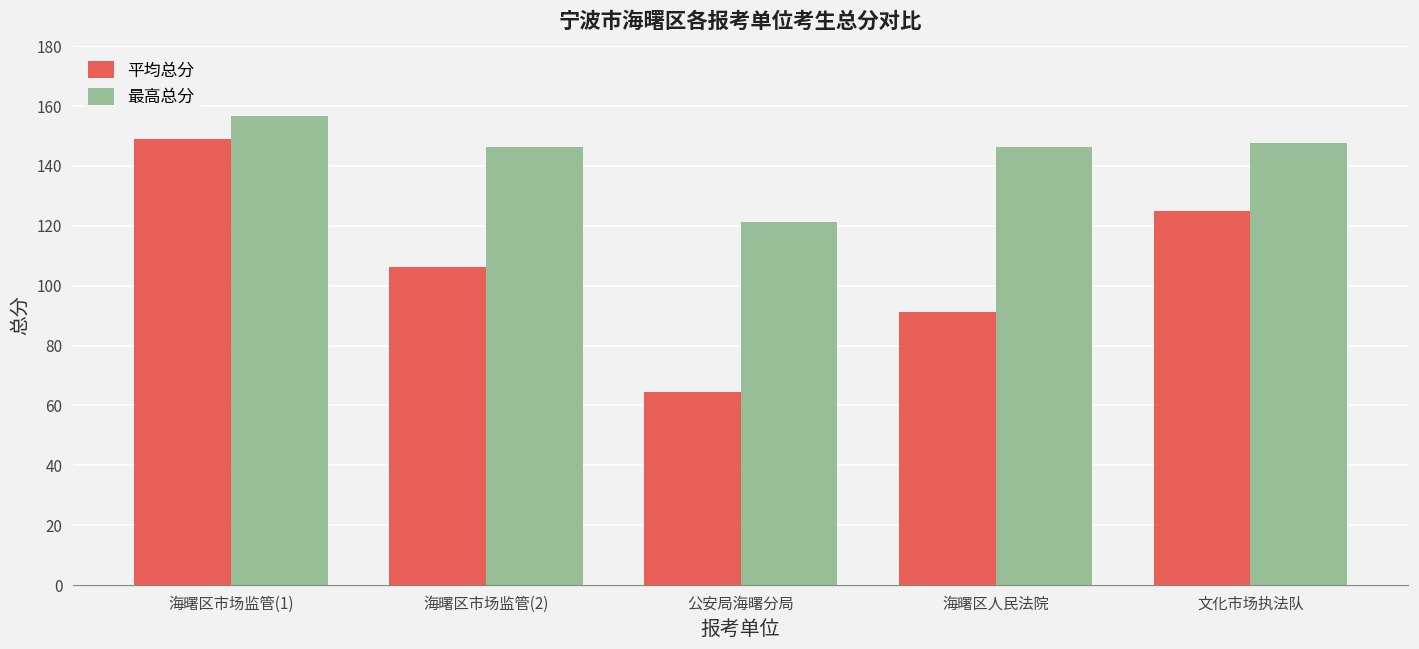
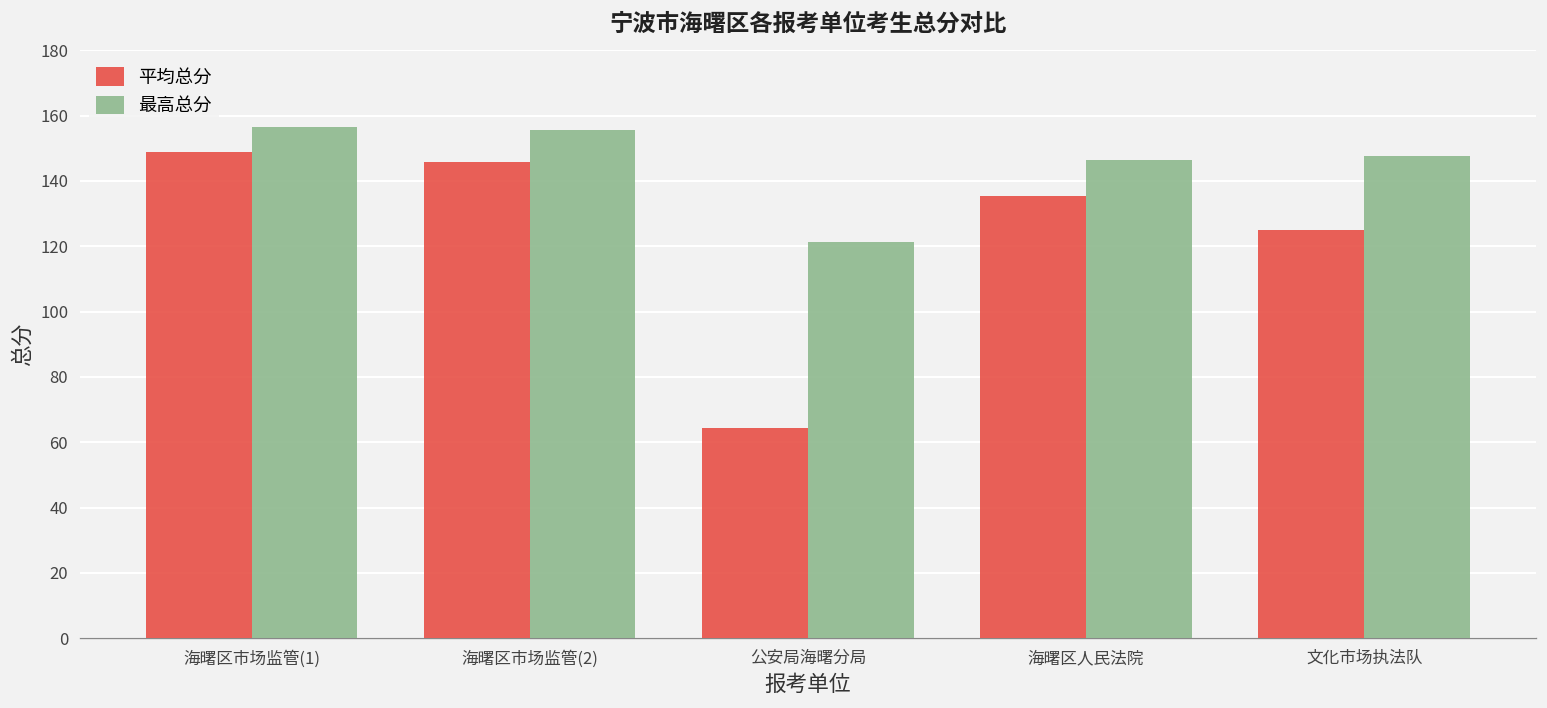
平均总分, 海曙区市场监管(2): 106 -> 146
最高总分, 海曙区市场监管(2): 146 -> 156
平均总分, 海曙区人民法院: 91 -> 135
